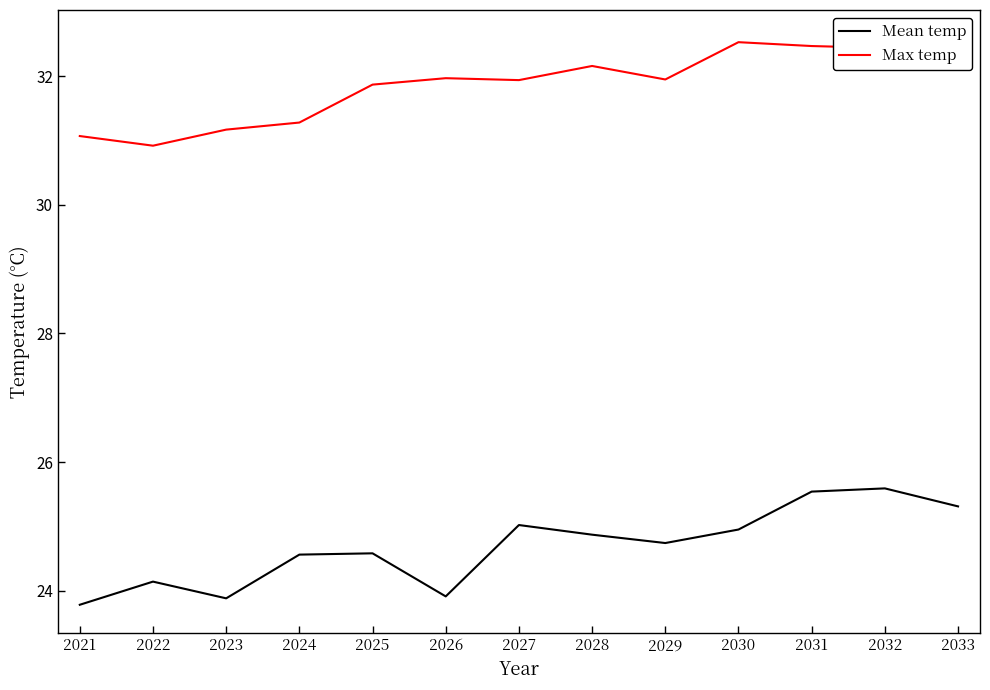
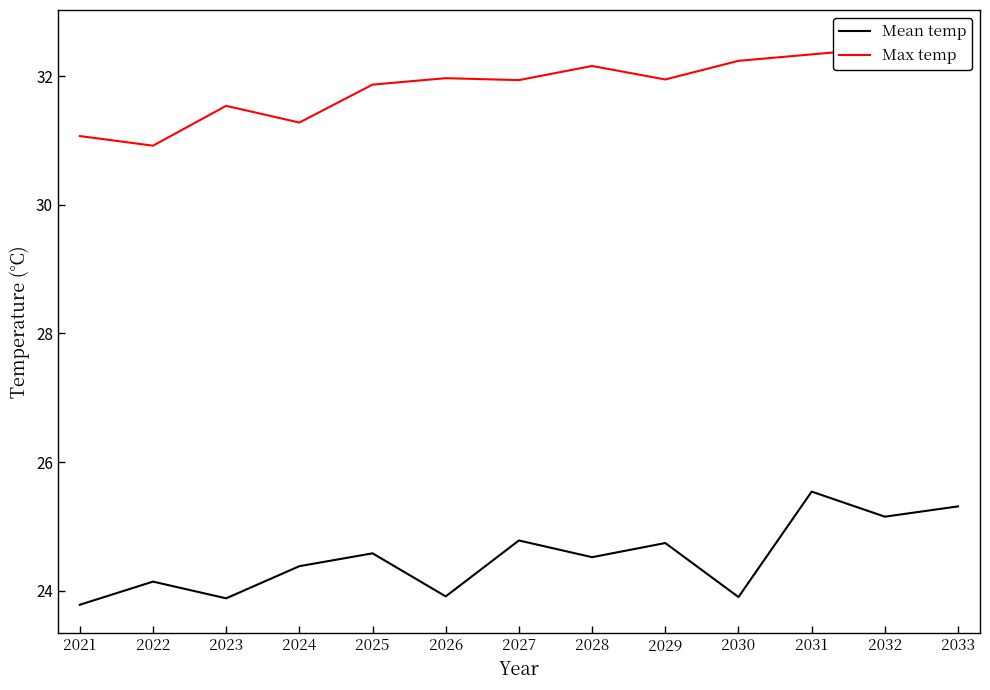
Max temp, 2023: 31.2 -> 31.5
Mean temp, 2024: 24.6 -> 24.4
Mean temp, 2027: 25.0 -> 24.8
Mean temp, 2028: 24.9 -> 24.5
Mean temp, 2030: 25.0 -> 23.9
Max temp, 2030: 32.5 -> 32.2
Max temp, 2031: 32.5 -> 32.3
Mean temp, 2032: 25.6 -> 25.2
